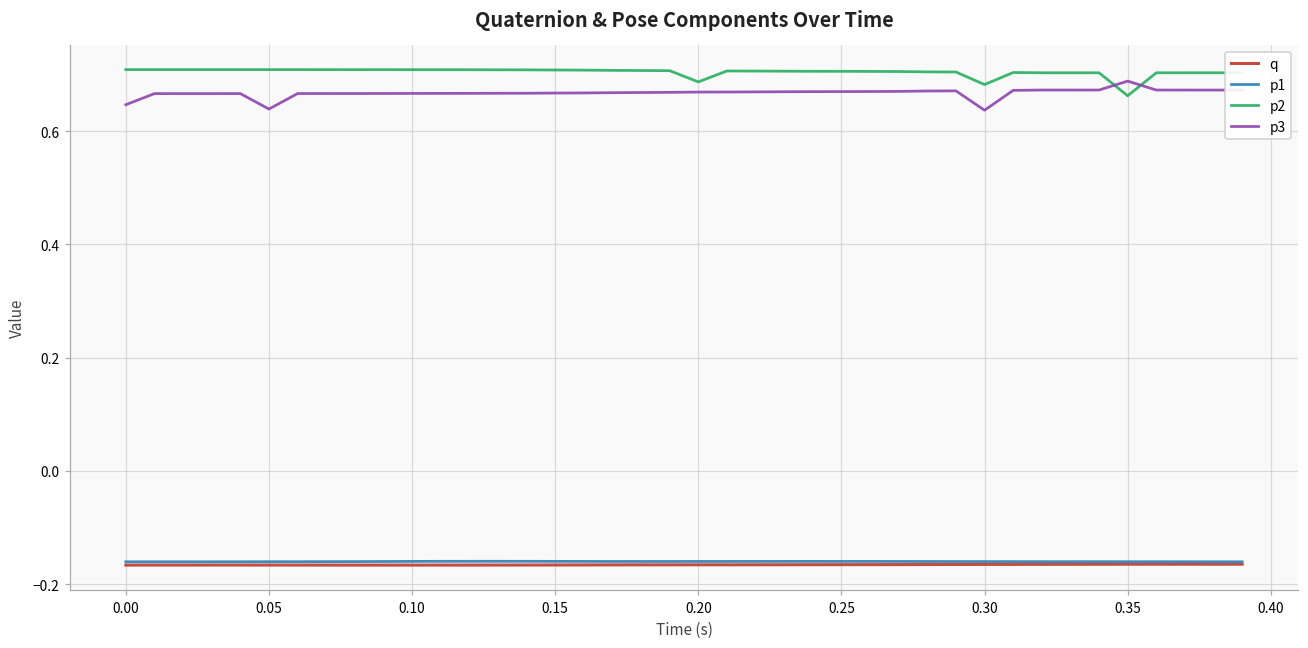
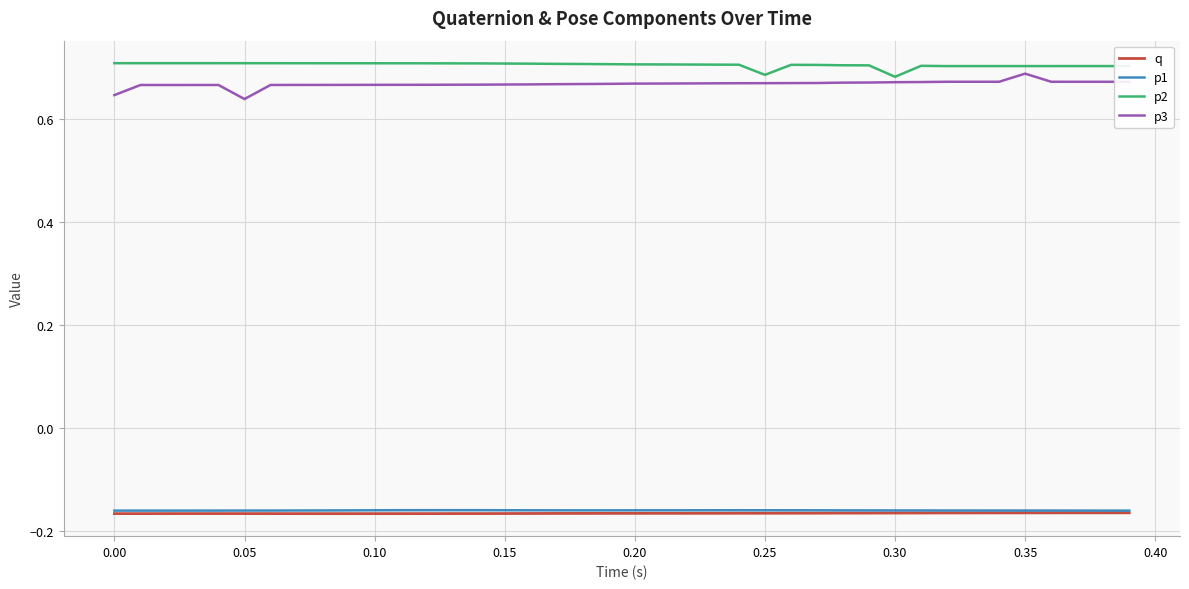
p2, 0.20: 0.69 -> 0.71
p2, 0.25: 0.71 -> 0.69
p3, 0.30: 0.64 -> 0.67
p2, 0.35: 0.66 -> 0.70
